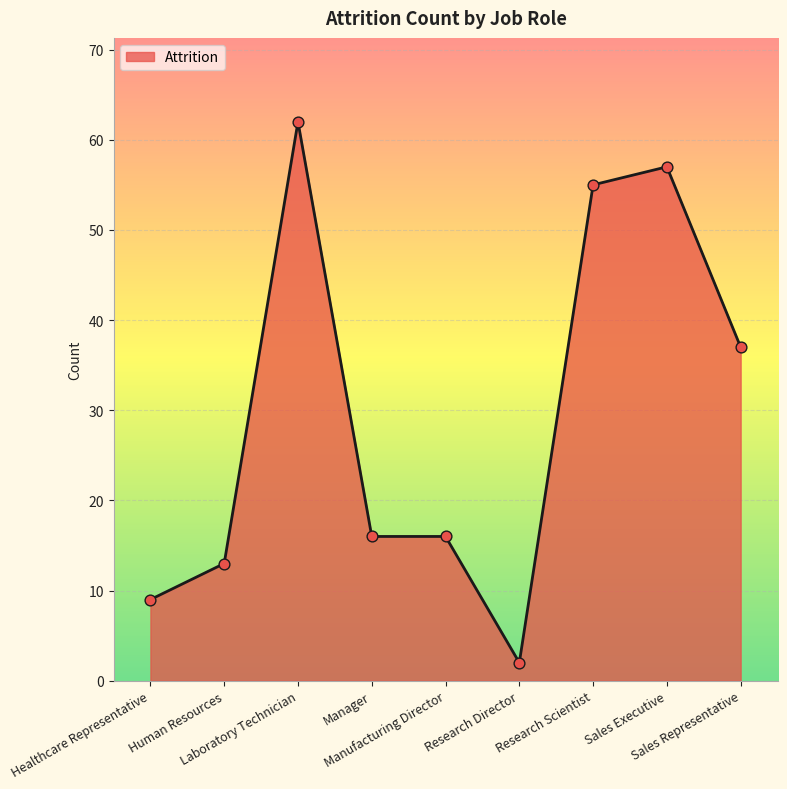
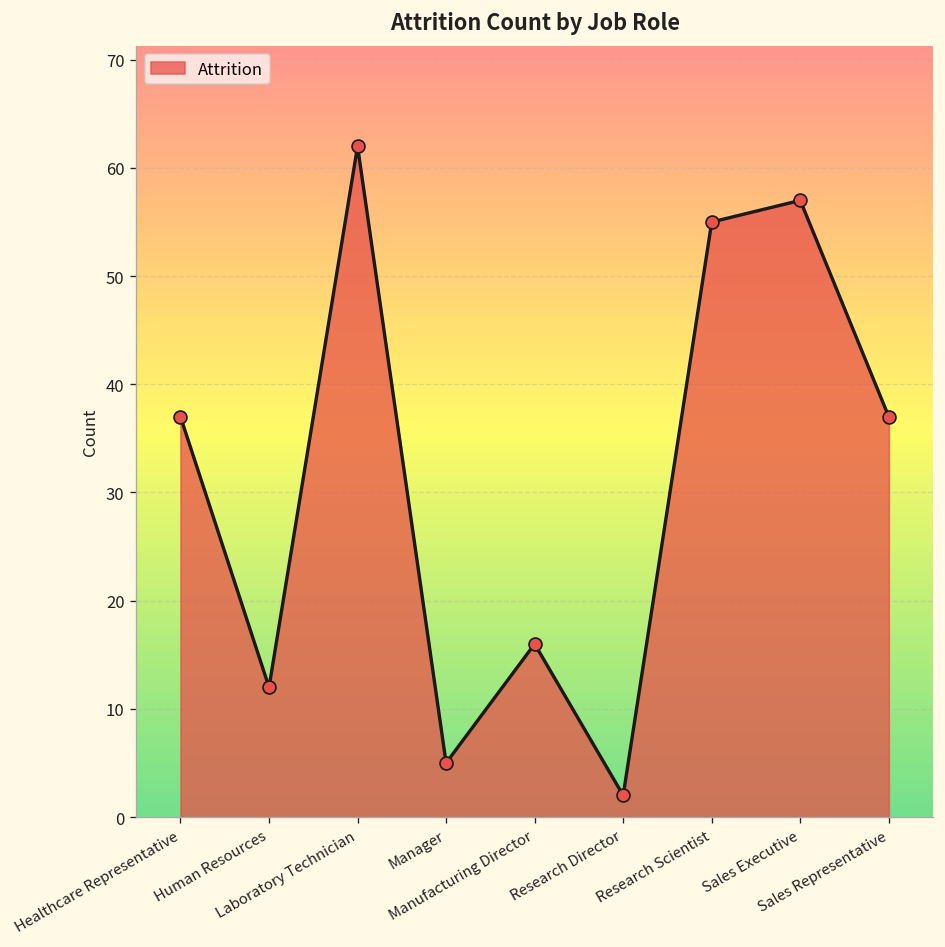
Healthcare Representative: 9 -> 37
Human Resources: 13 -> 12
Manager: 16 -> 5
